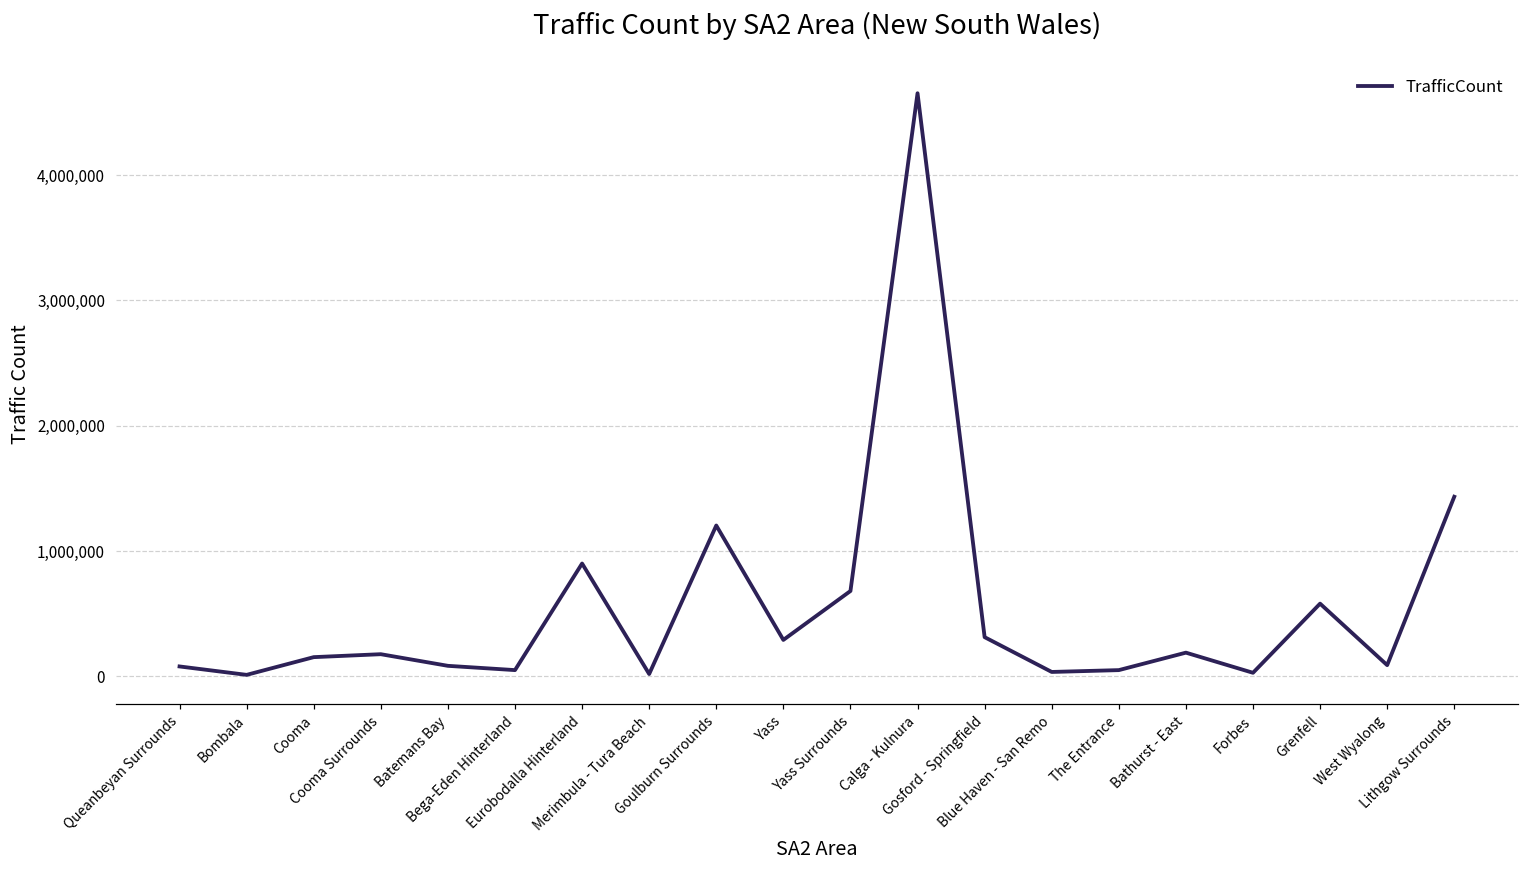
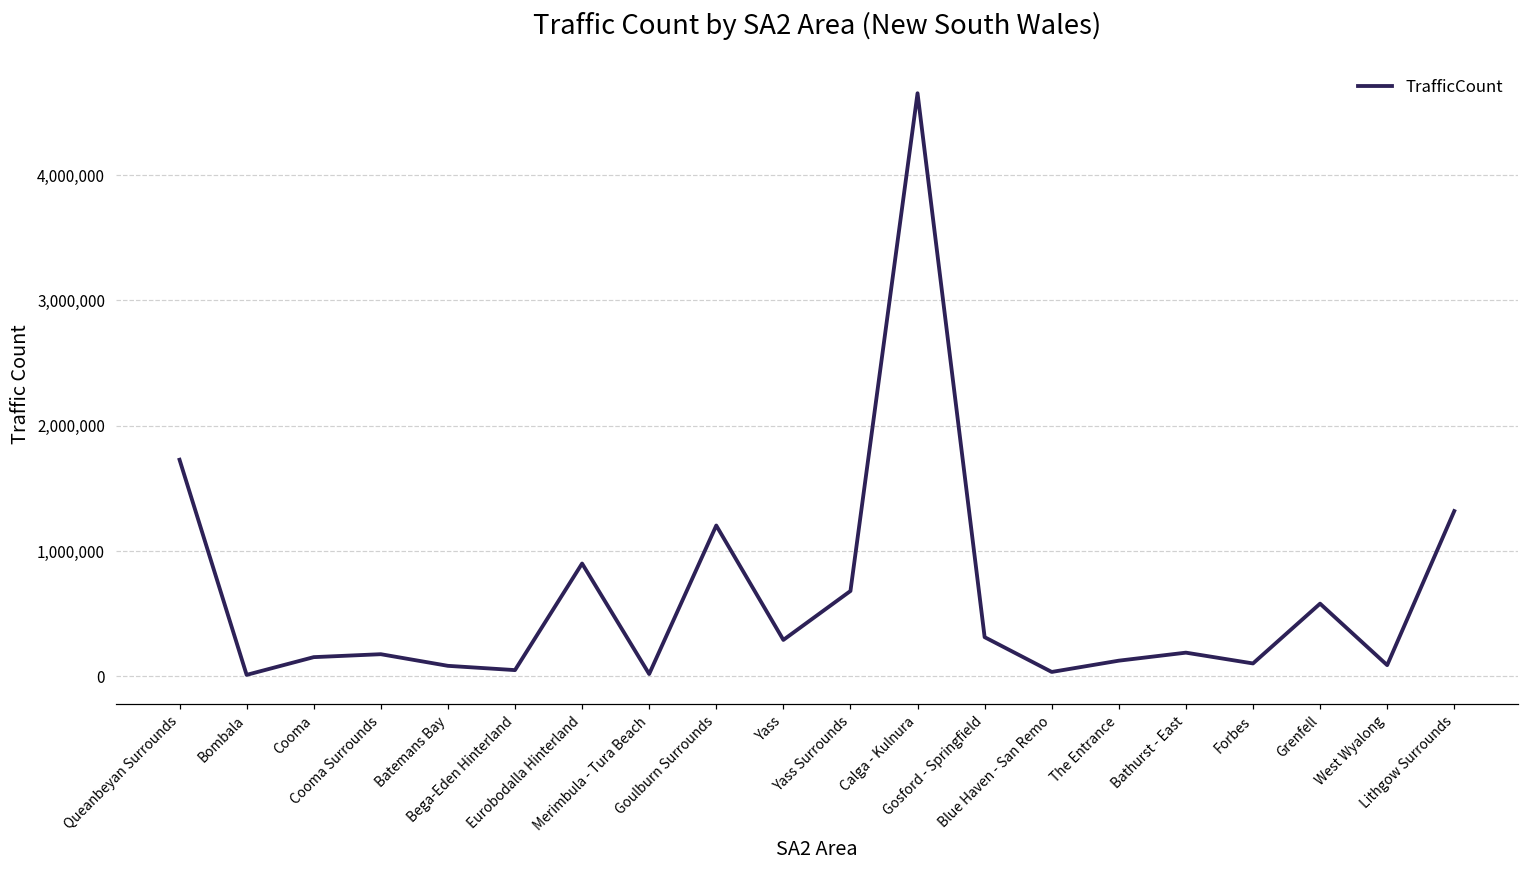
Queanbeyan Surrounds: 80,000 -> 1,730,000
The Entrance: 50,000 -> 120,000
Forbes: 30,000 -> 100,000
Lithgow Surrounds: 1,430,000 -> 1,320,000
